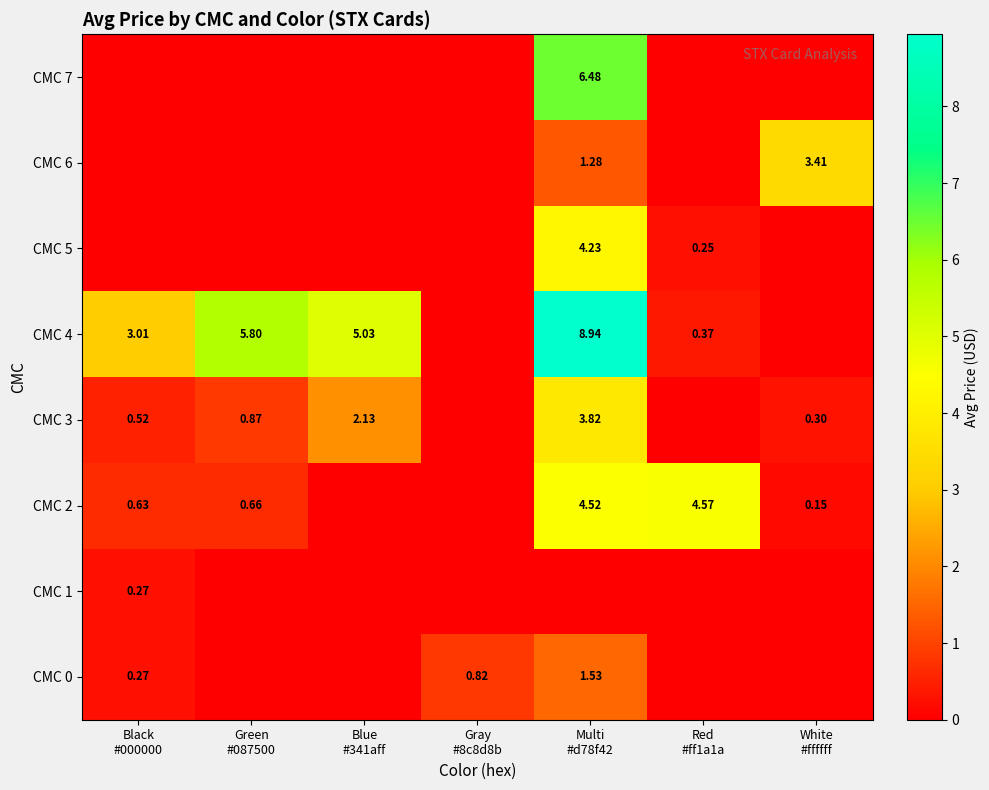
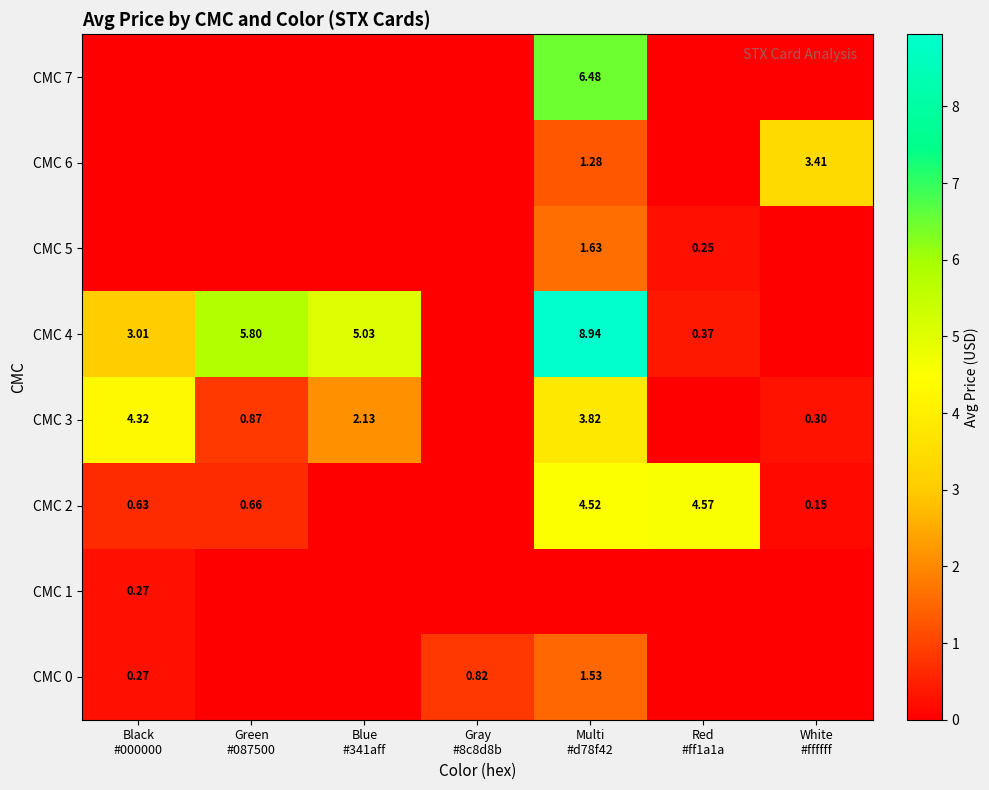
CMC 5, Multi #d78f42: 4.23 -> 1.63
CMC 3, Black #000000: 0.52 -> 4.32
